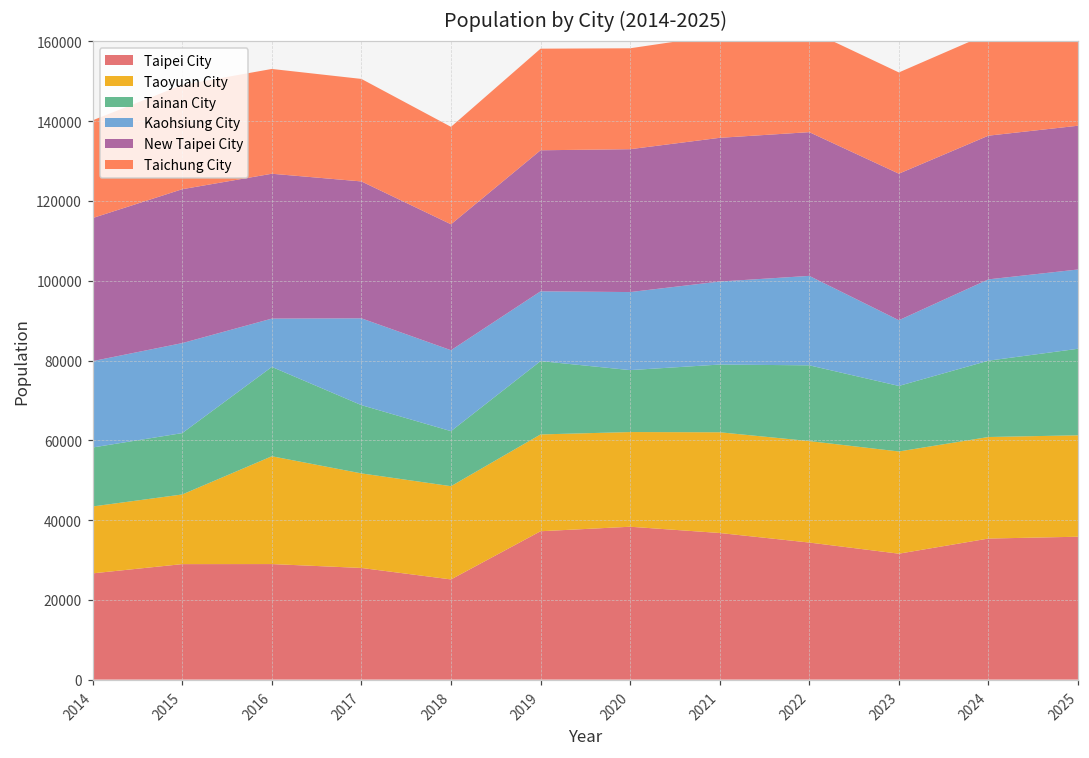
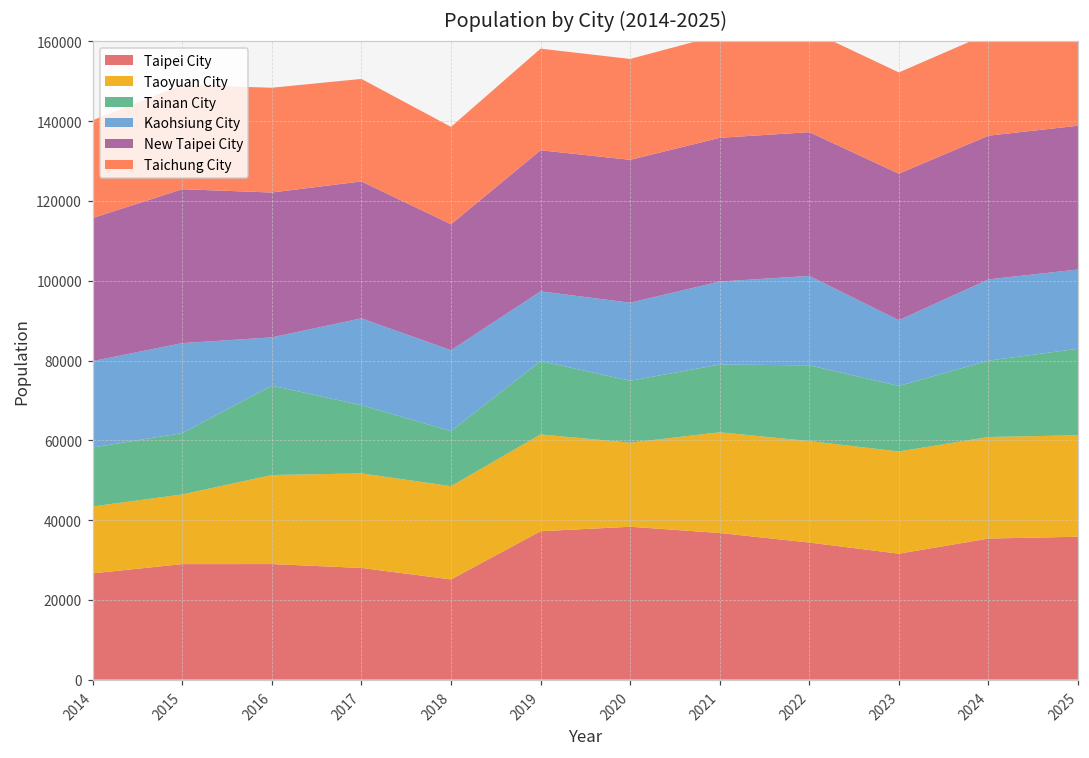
Taoyuan City, 2016: 27000 -> 22000
Taoyuan City, 2020: 24000 -> 21000
